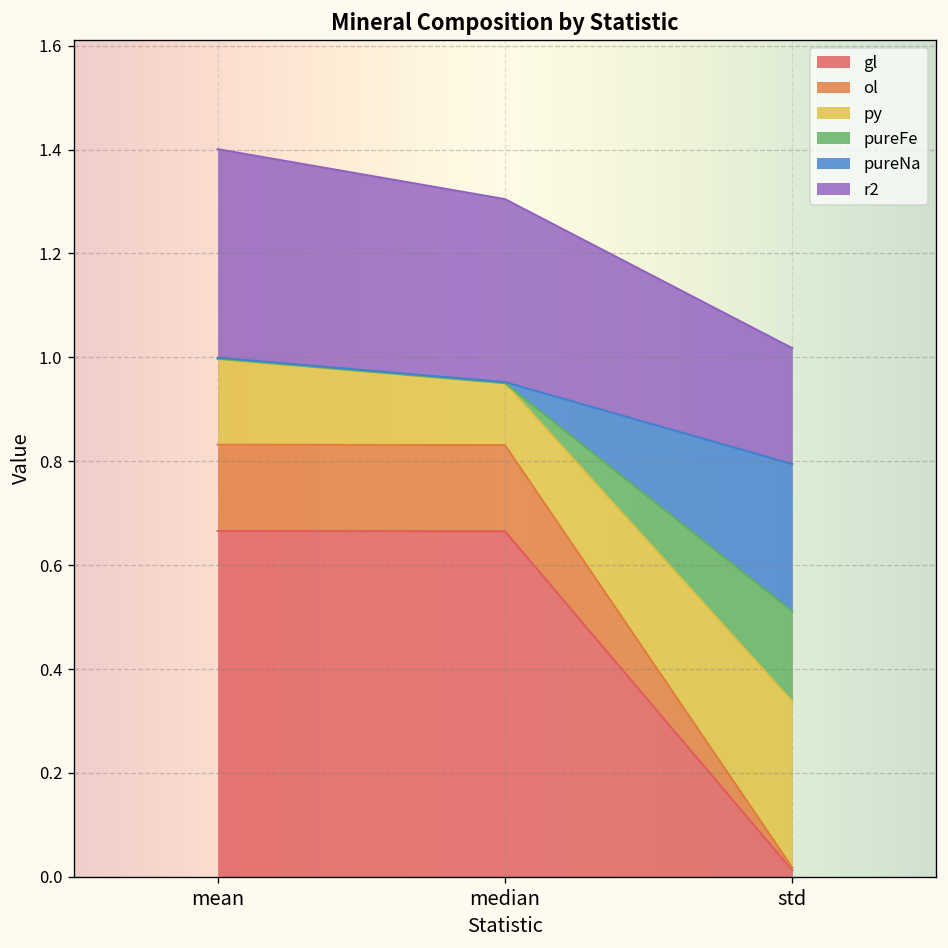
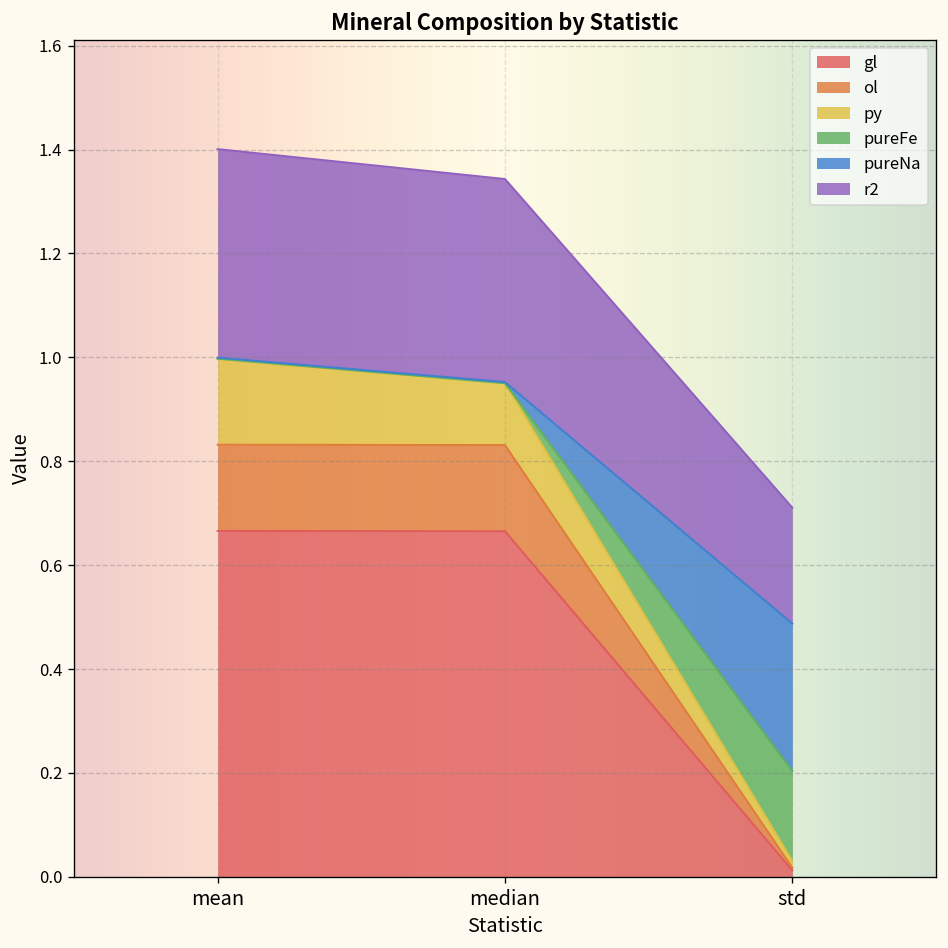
r2, median: 0.35 -> 0.39
py, std: 0.32 -> 0.01
